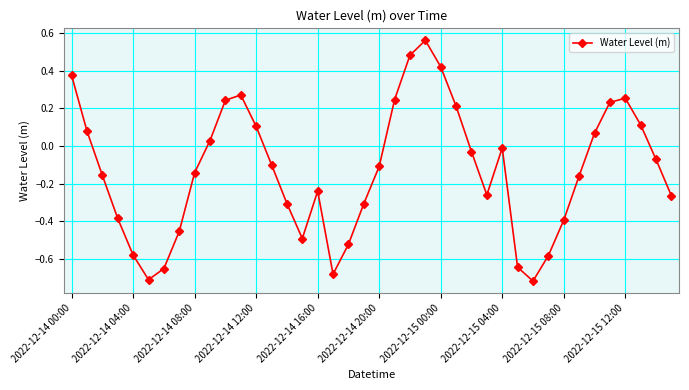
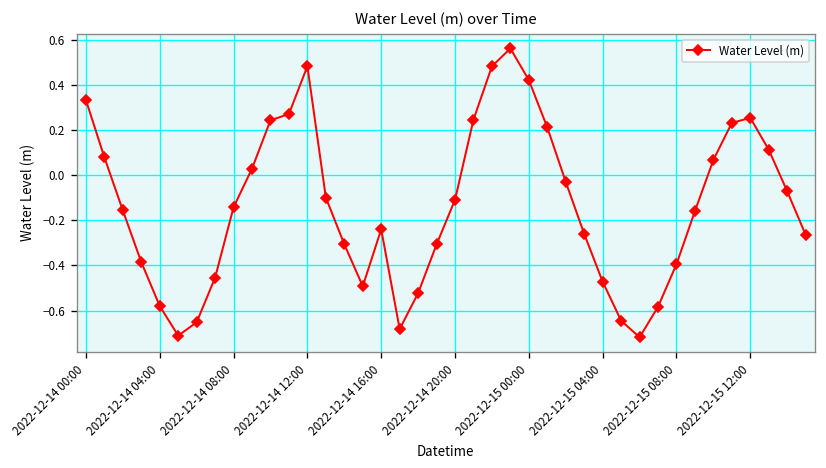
2022-12-14 00:00: 0.38 -> 0.33
2022-12-14 12:00: 0.10 -> 0.48
2022-12-15 04:00: -0.01 -> -0.47
